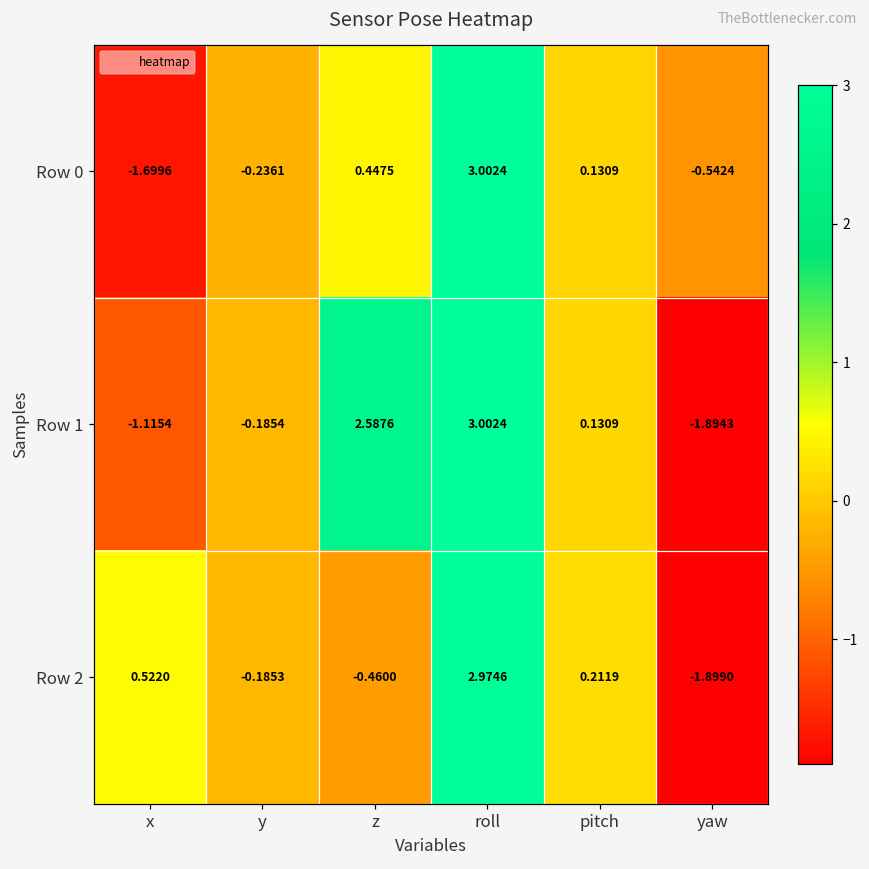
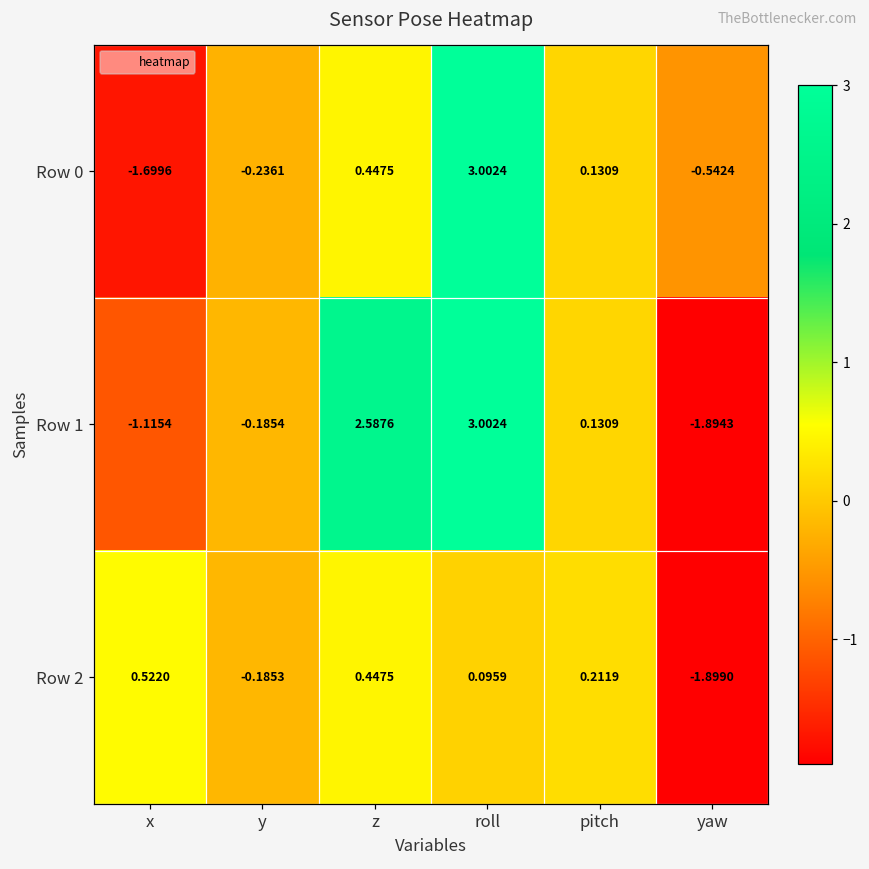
Row 2, z: -0.4600 -> 0.4475
Row 2, roll: 2.9746 -> 0.0959
